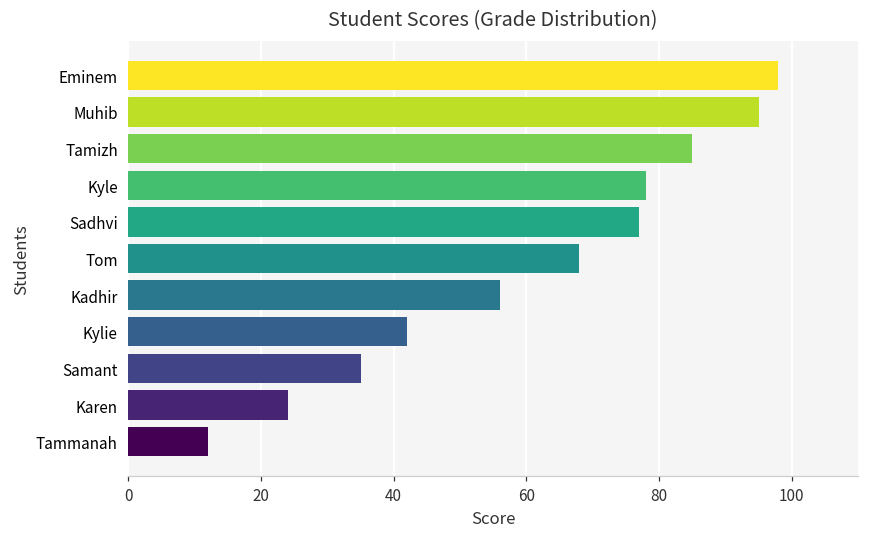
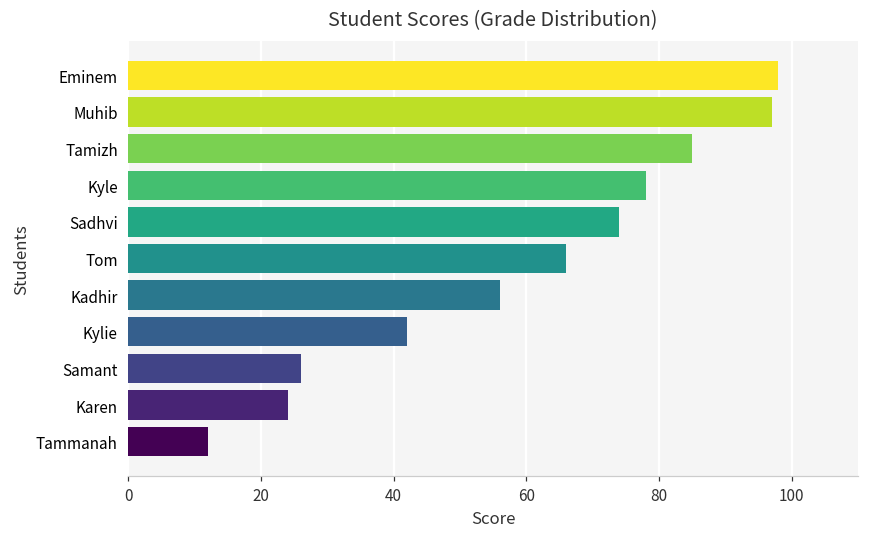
Muhib: 95 -> 97
Sadhvi: 77 -> 74
Tom: 68 -> 66
Samant: 35 -> 26
